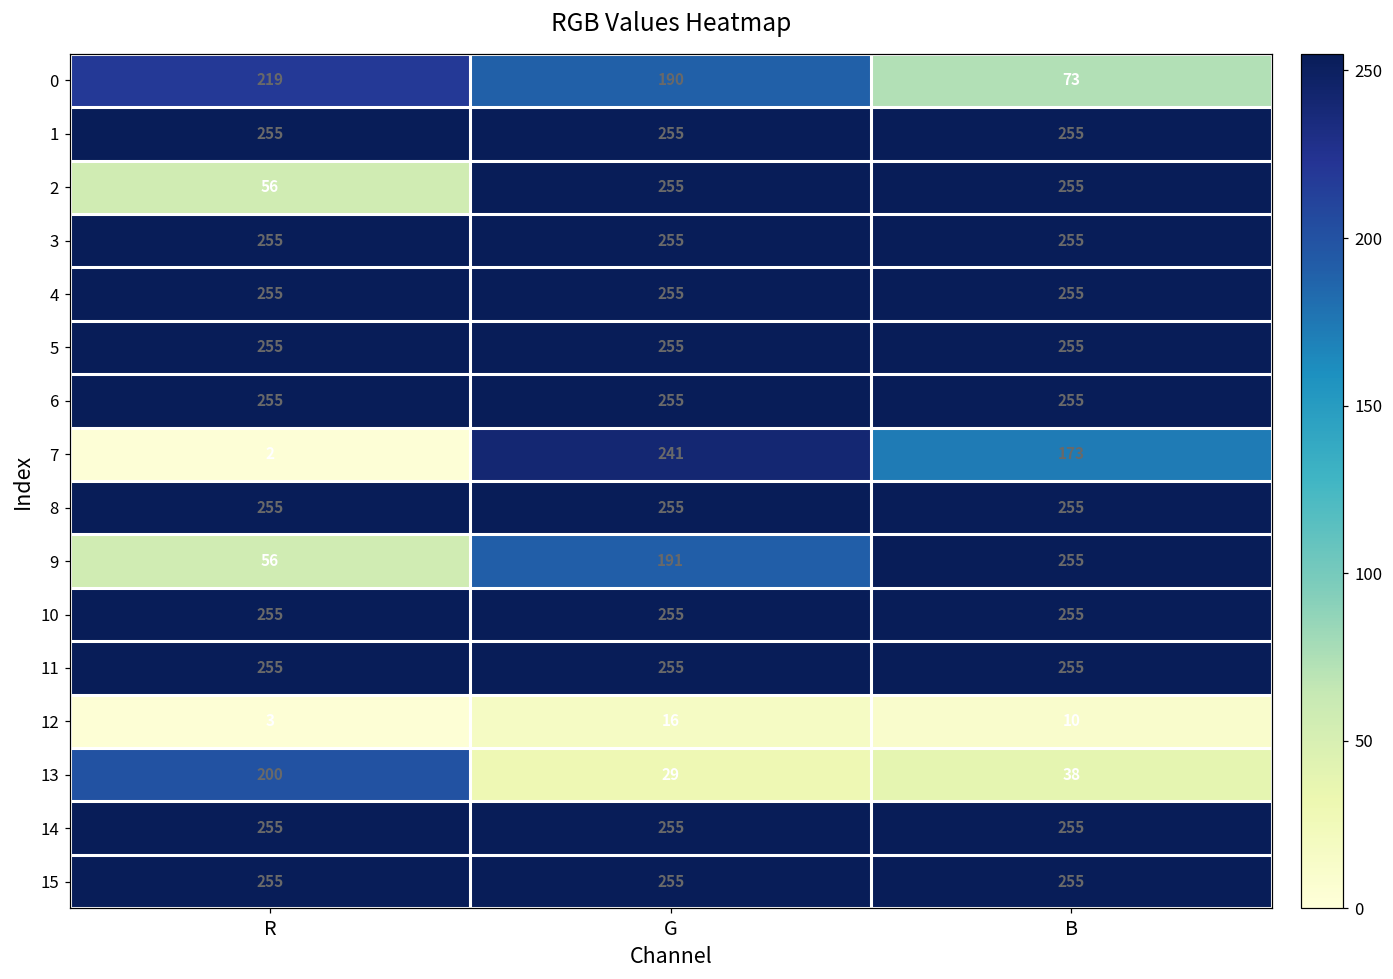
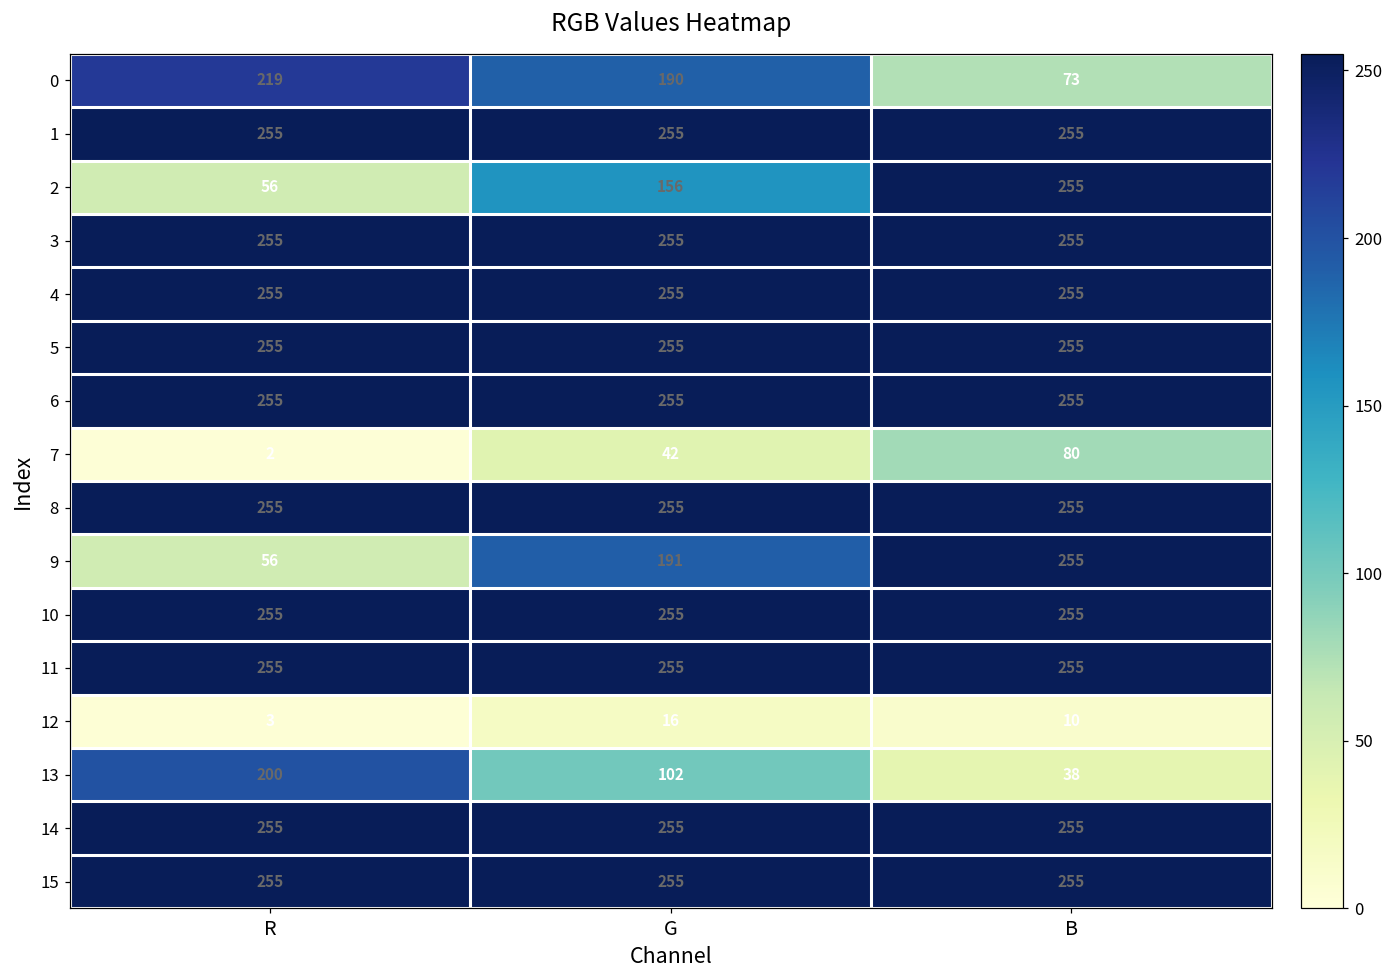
2, G: 255 -> 156
7, G: 241 -> 42
7, B: 173 -> 80
13, G: 29 -> 102
